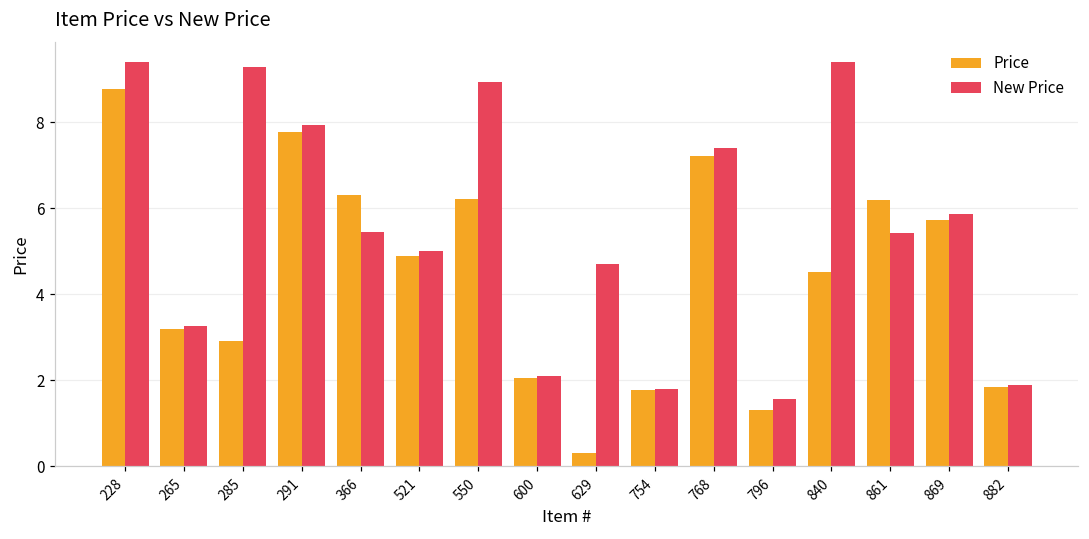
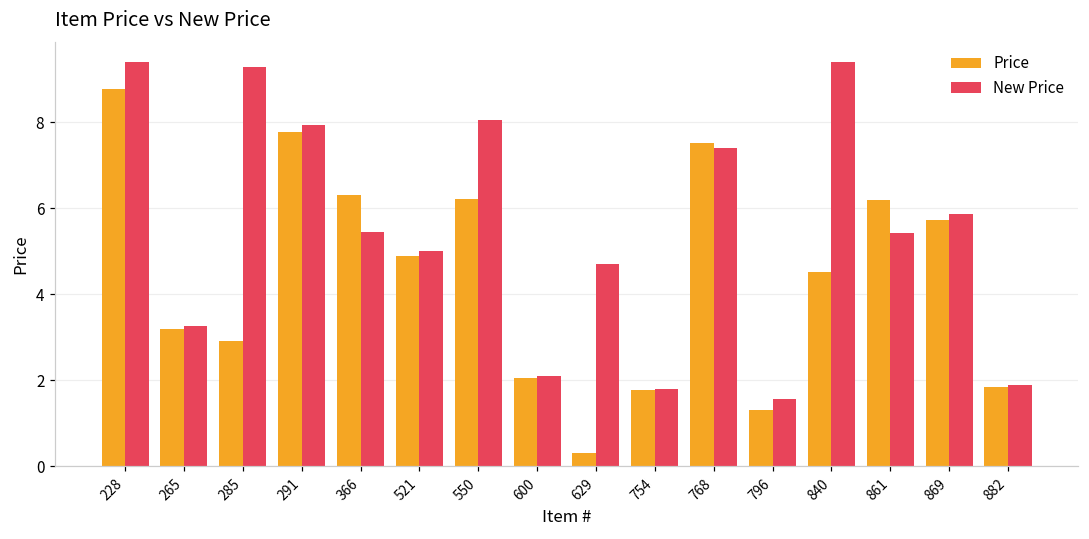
New Price, 550: 8.9 -> 8.1
Price, 768: 7.2 -> 7.5
